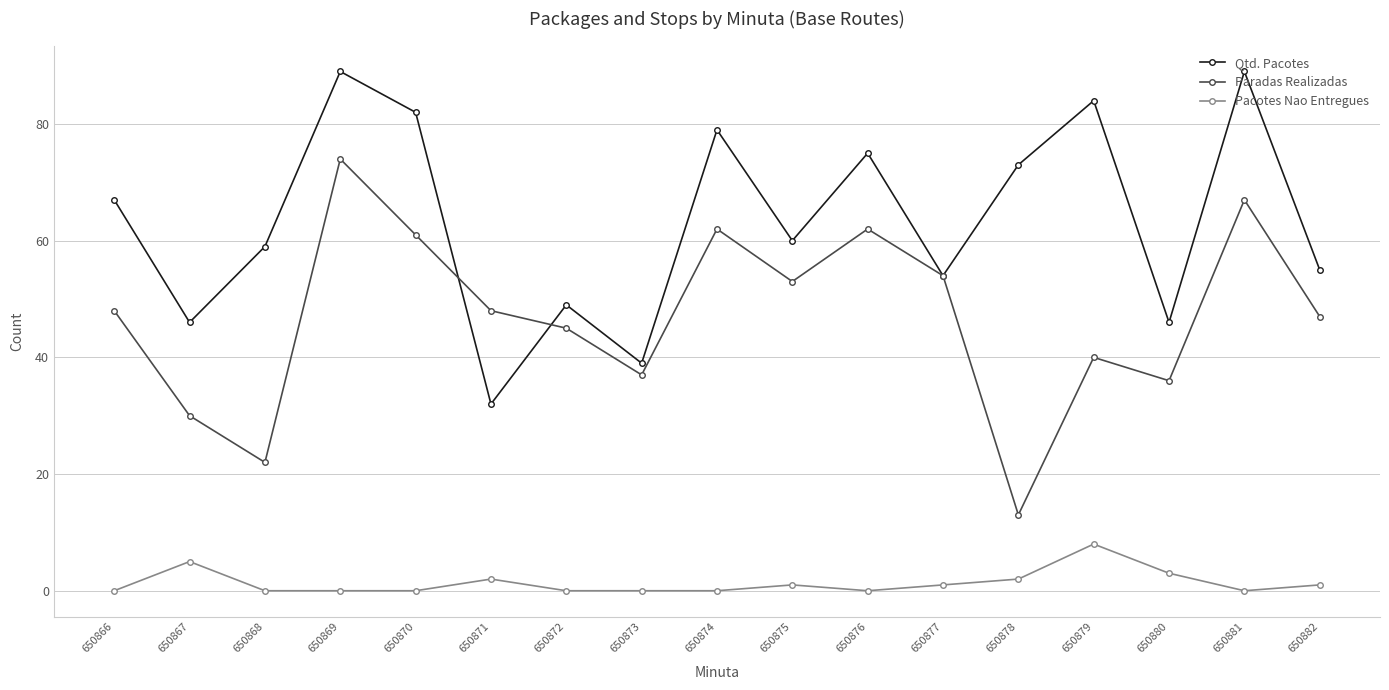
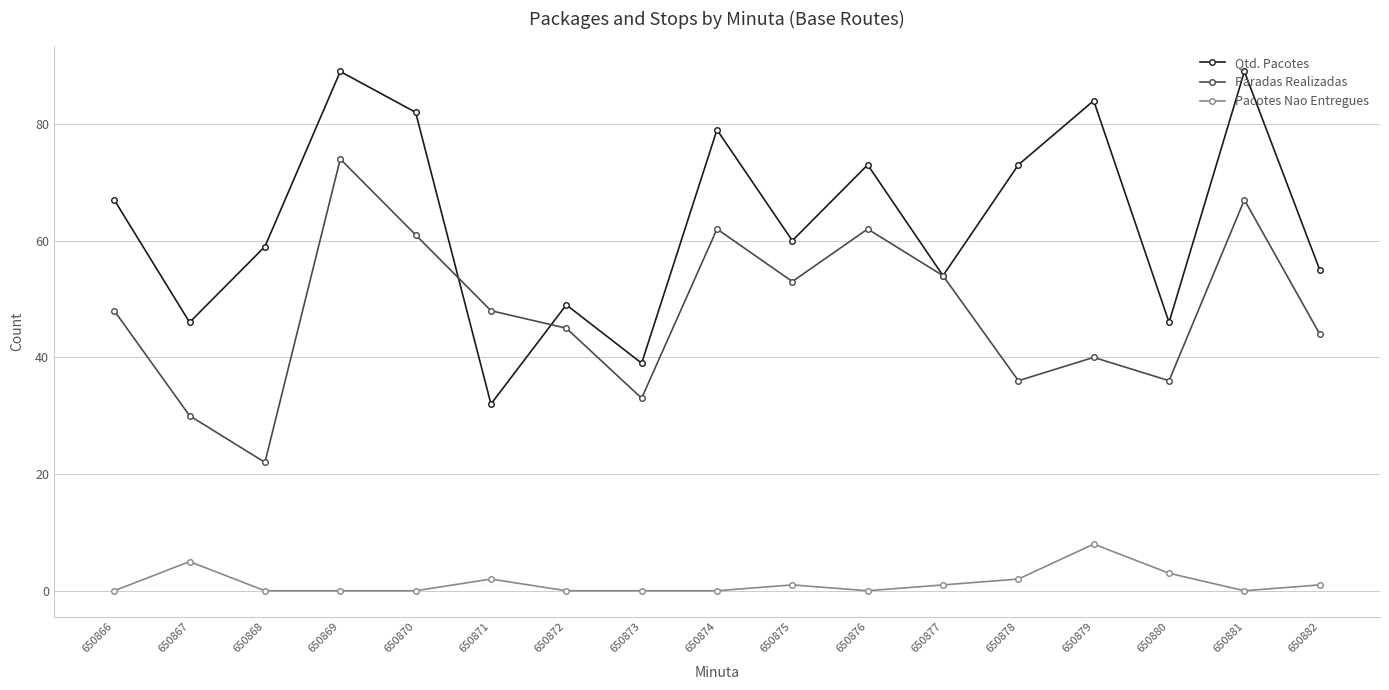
Paradas Realizadas, 650873: 37 -> 33
Qtd. Pacotes, 650876: 75 -> 73
Paradas Realizadas, 650878: 13 -> 36
Paradas Realizadas, 650882: 47 -> 44
